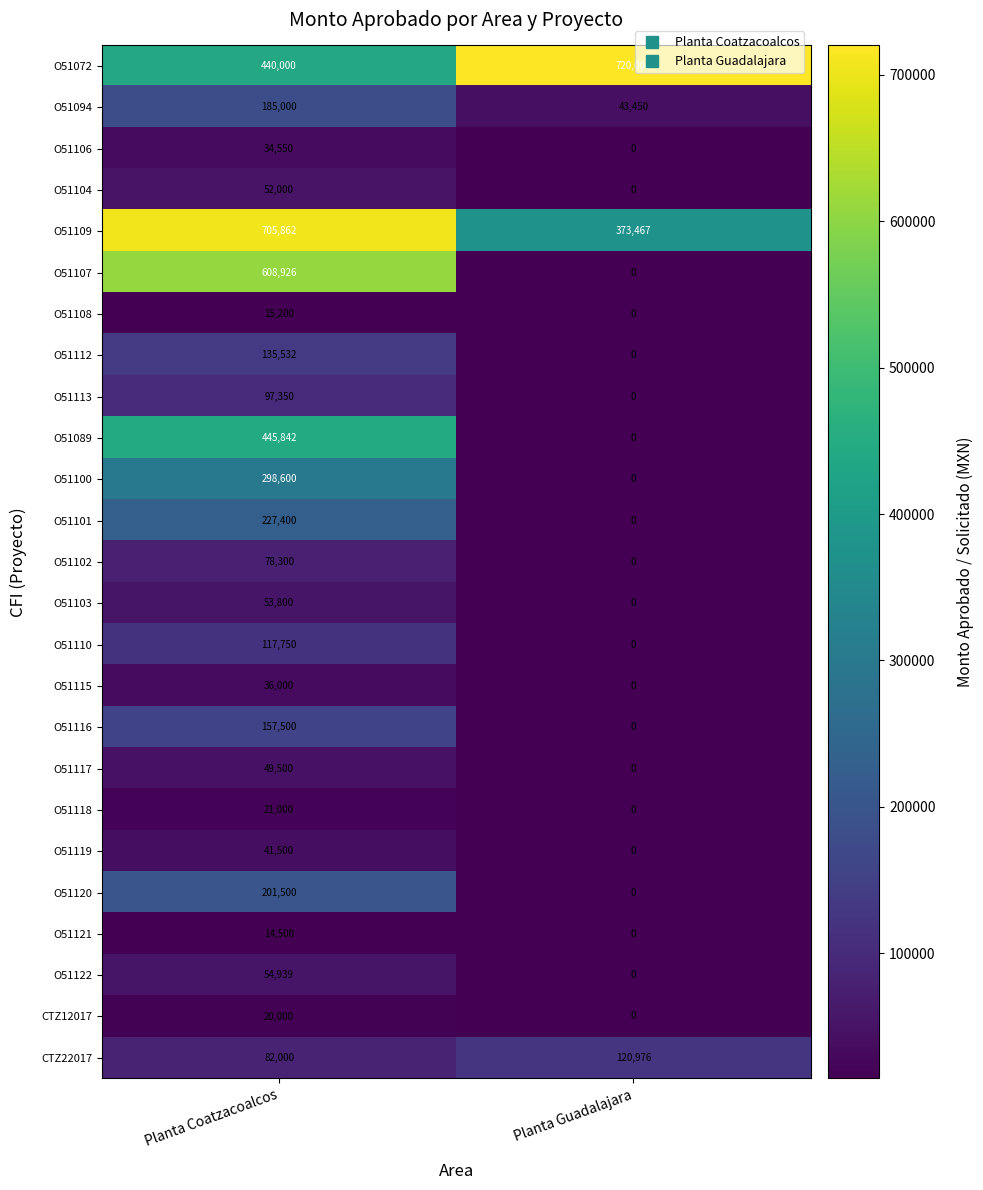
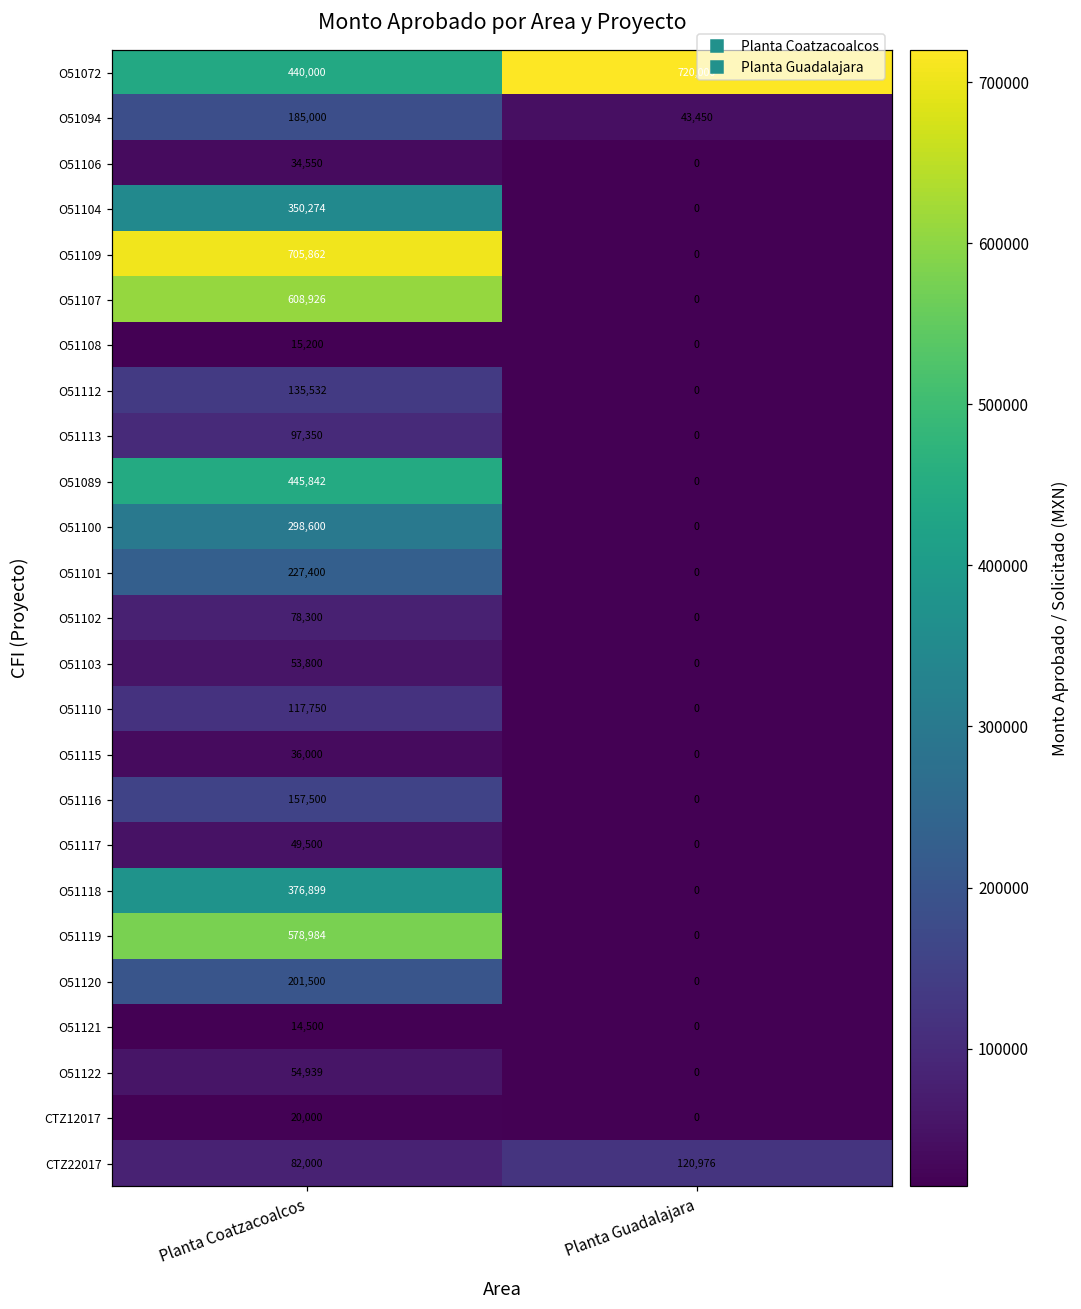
O51104, Planta Coatzacoalcos: 52,000 -> 350,274
O51109, Planta Guadalajara: 373,467 -> 0
O51118, Planta Coatzacoalcos: 21,000 -> 376,899
O51119, Planta Coatzacoalcos: 41,500 -> 578,984
